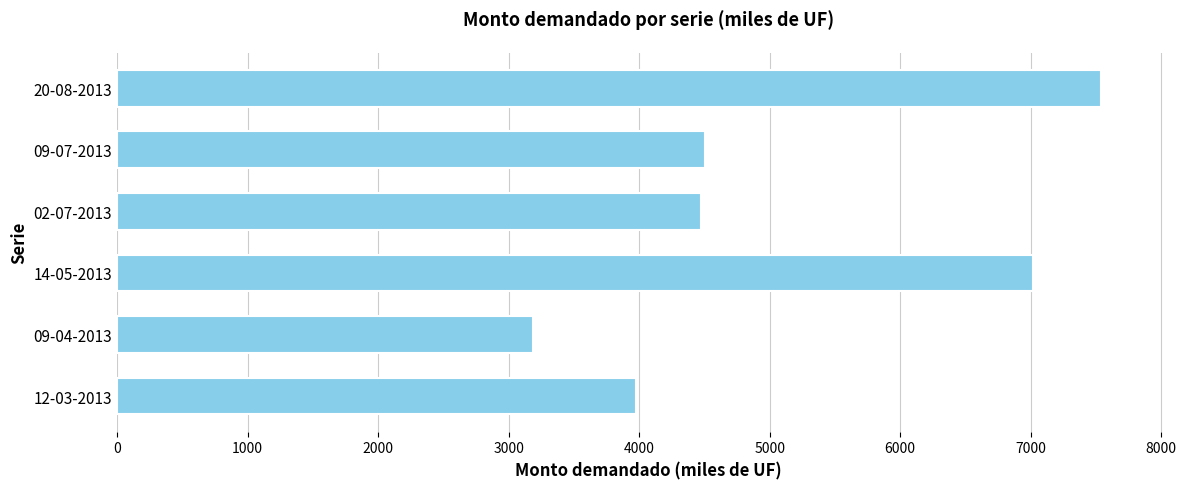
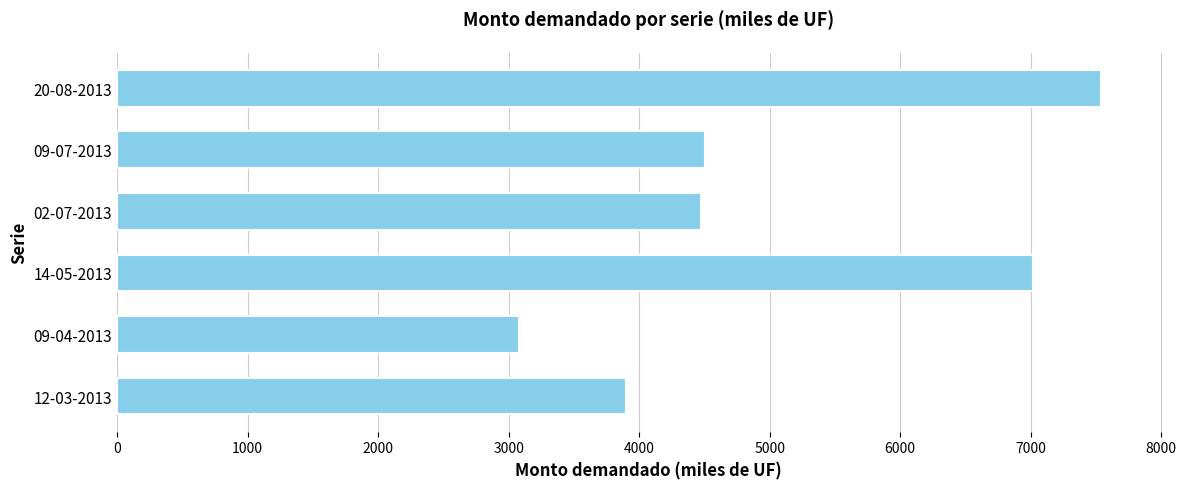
09-04-2013: 3190 -> 3080
12-03-2013: 3980 -> 3900
